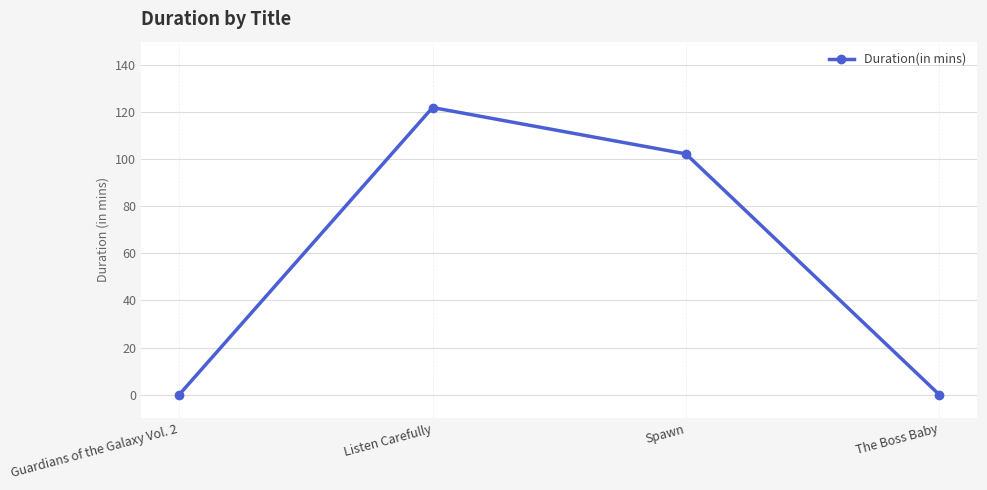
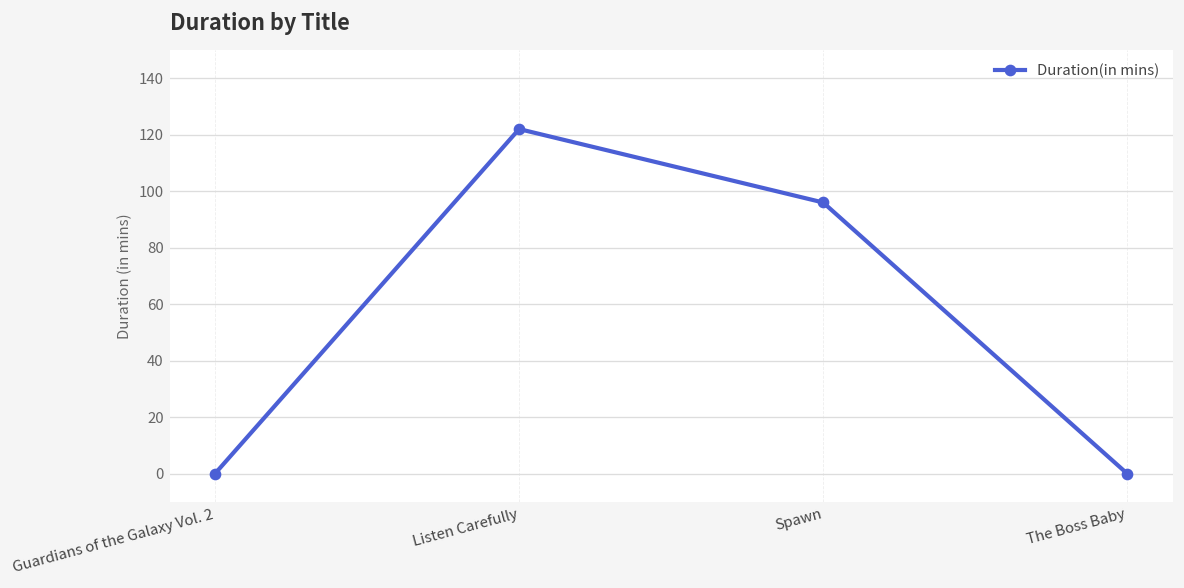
Spawn: 102 -> 96
